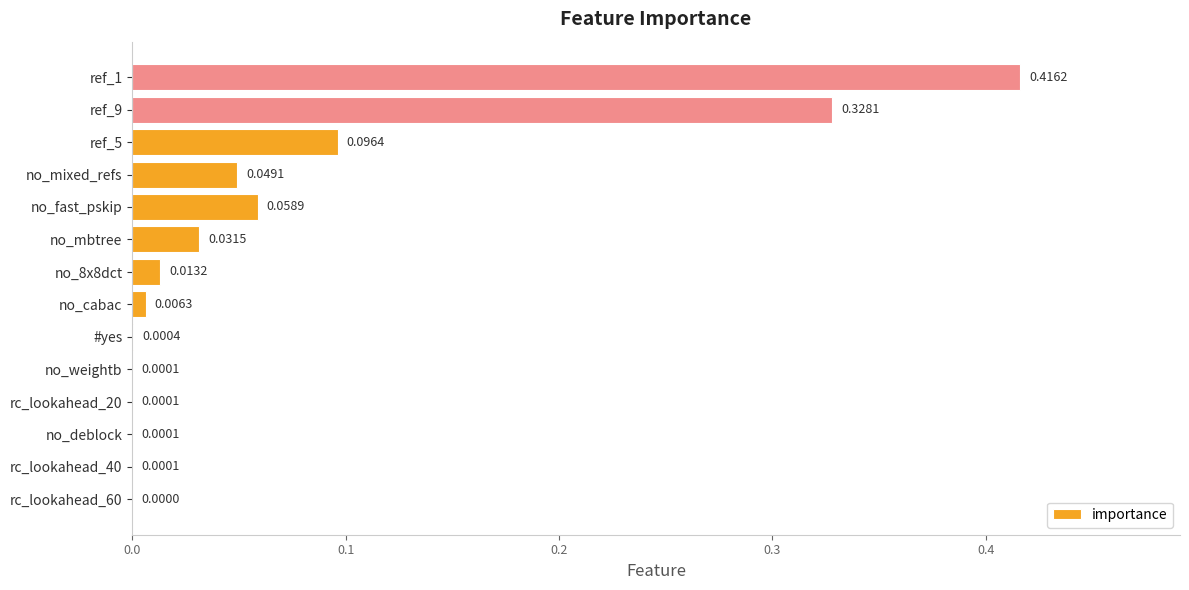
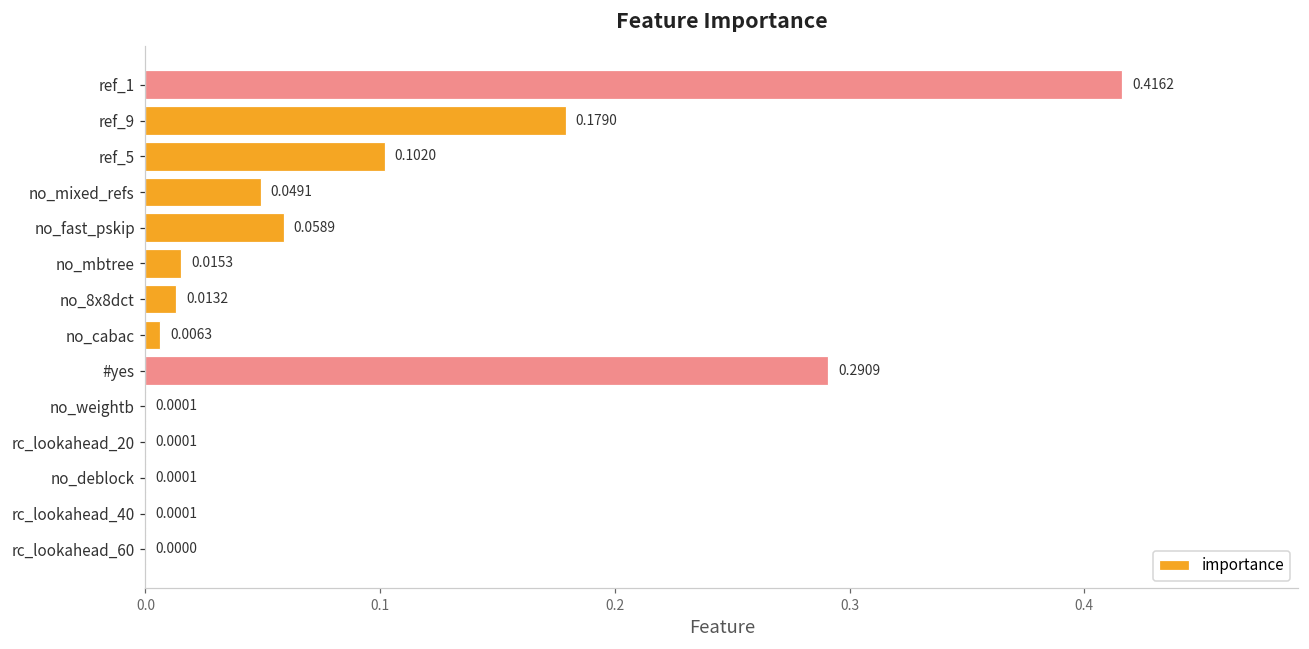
ref_9: 0.3281 -> 0.1790
ref_5: 0.0964 -> 0.1020
no_mbtree: 0.0315 -> 0.0153
#yes: 0.0004 -> 0.2909
